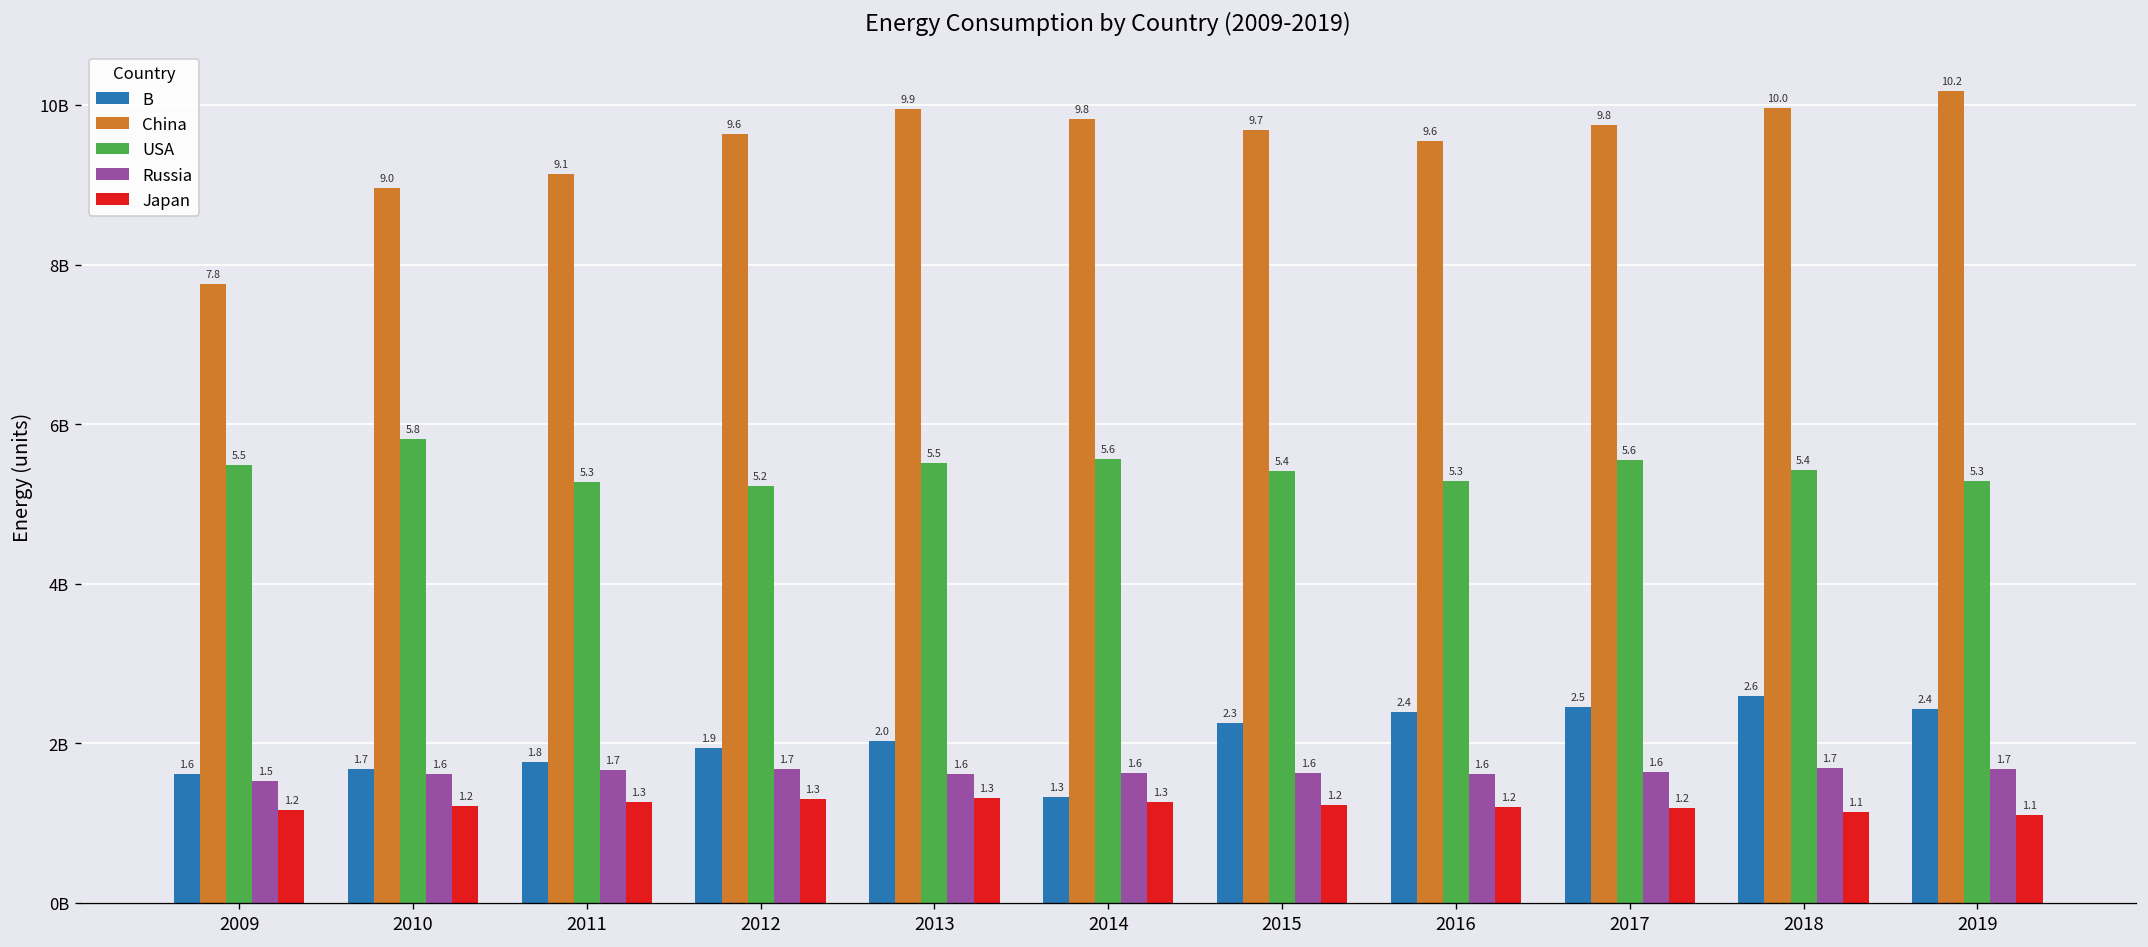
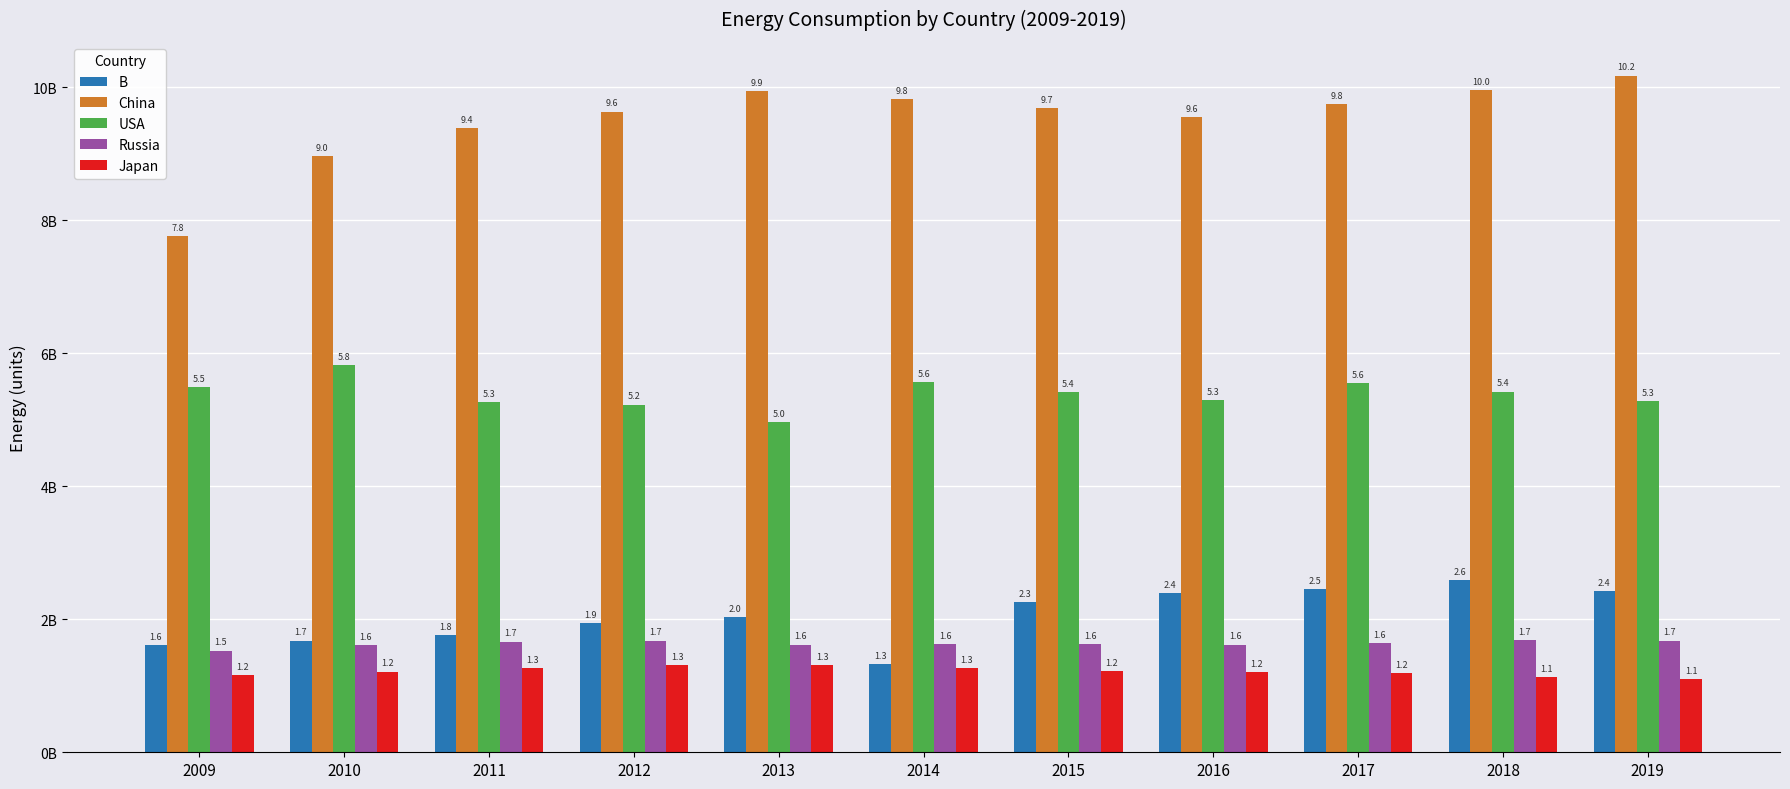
China, 2011: 9.1 -> 9.4
USA, 2013: 5.5 -> 5.0
